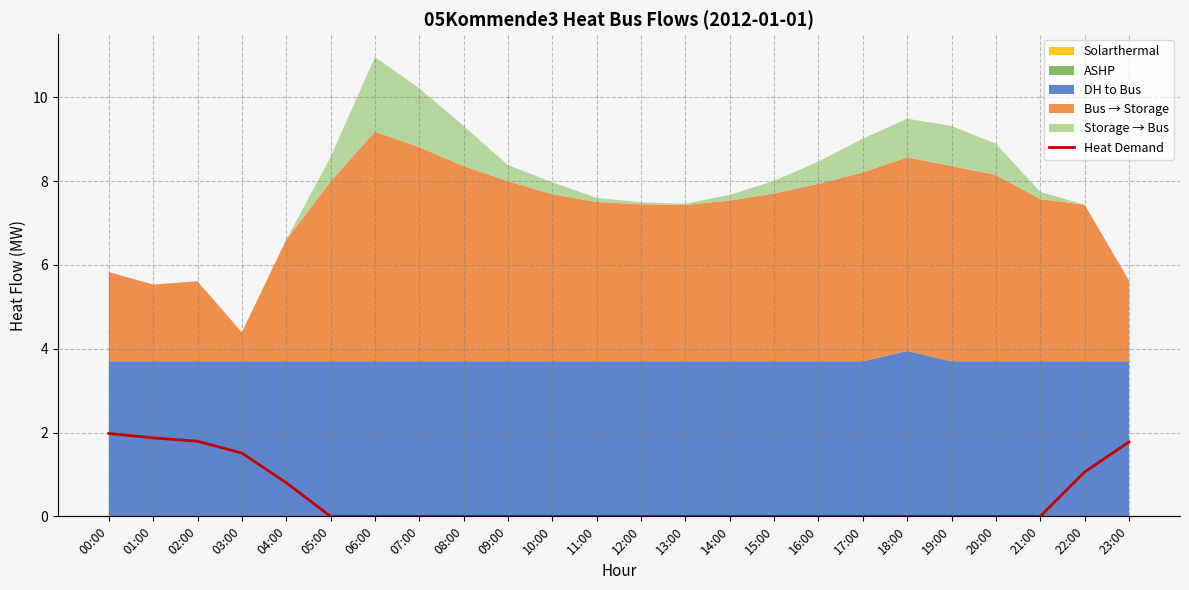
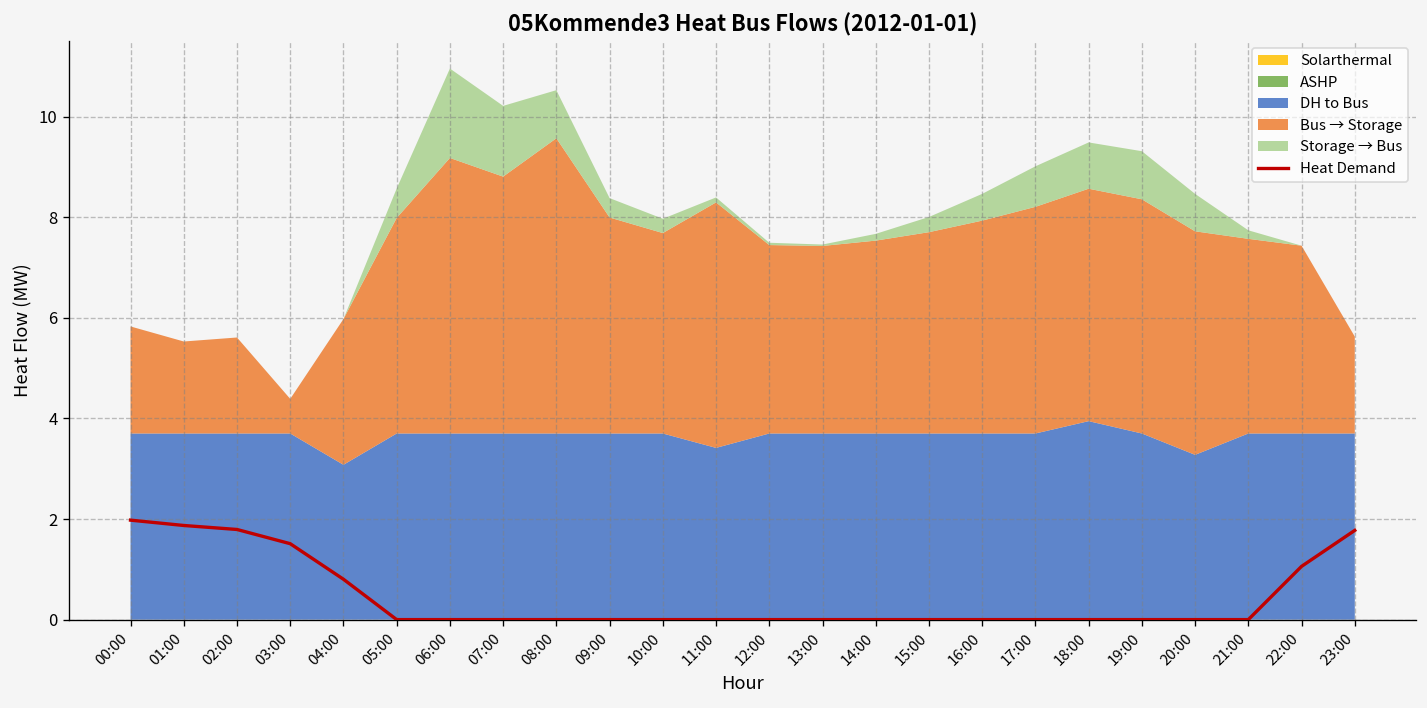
DH to Bus, 04:00: 3.7 -> 3.1
Bus → Storage, 08:00: 4.7 -> 5.9
DH to Bus, 11:00: 3.7 -> 3.4
Bus → Storage, 11:00: 3.8 -> 4.9
DH to Bus, 20:00: 3.7 -> 3.3
